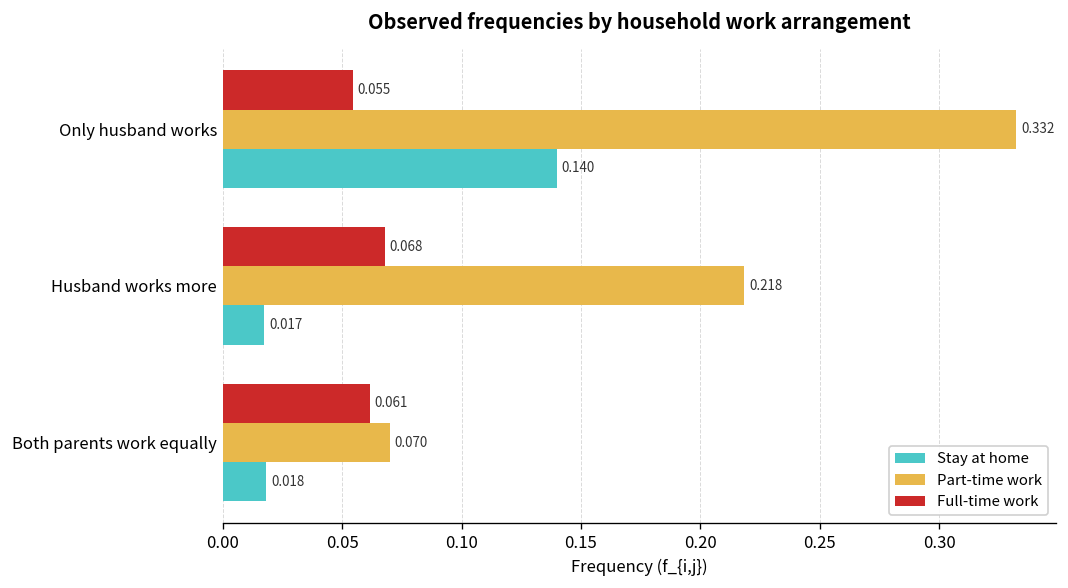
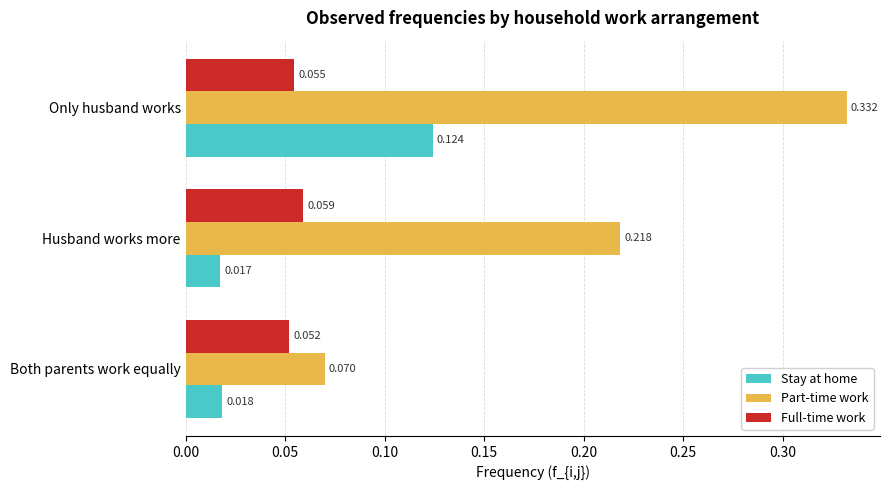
Stay at home, Only husband works: 0.140 -> 0.124
Full-time work, Husband works more: 0.068 -> 0.059
Full-time work, Both parents work equally: 0.061 -> 0.052
